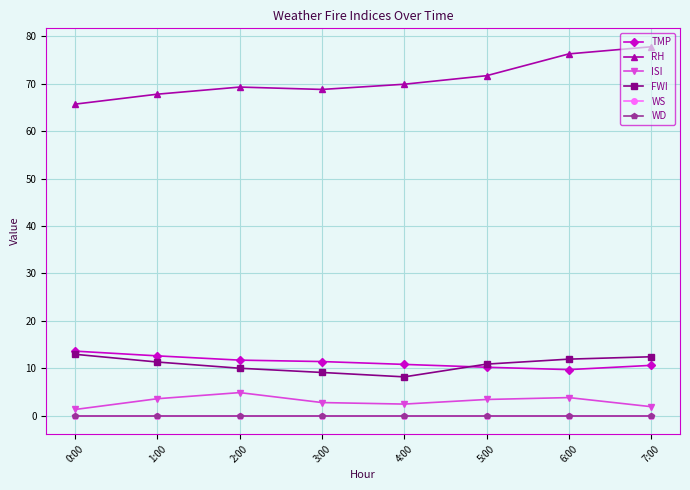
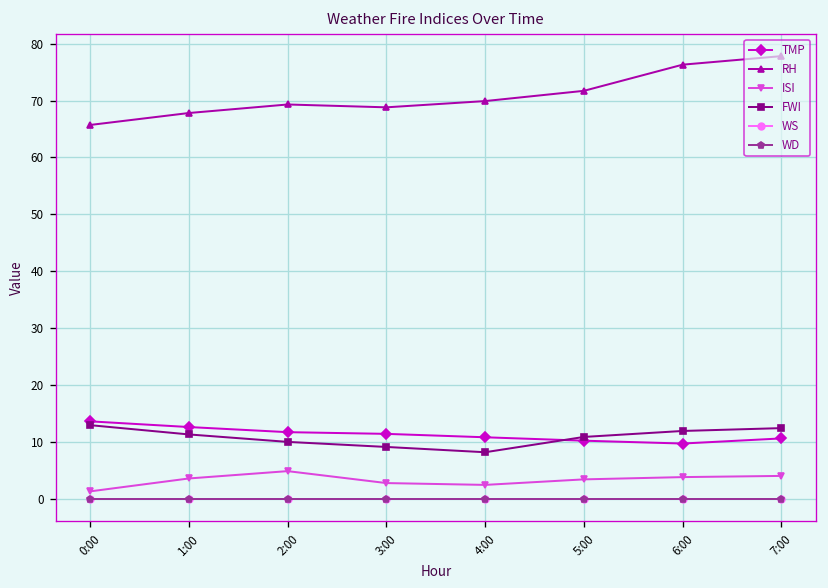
ISI, 7:00: 2 -> 4
